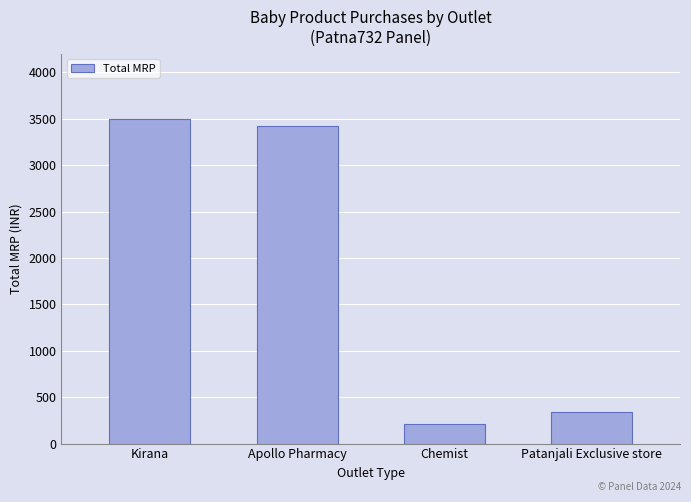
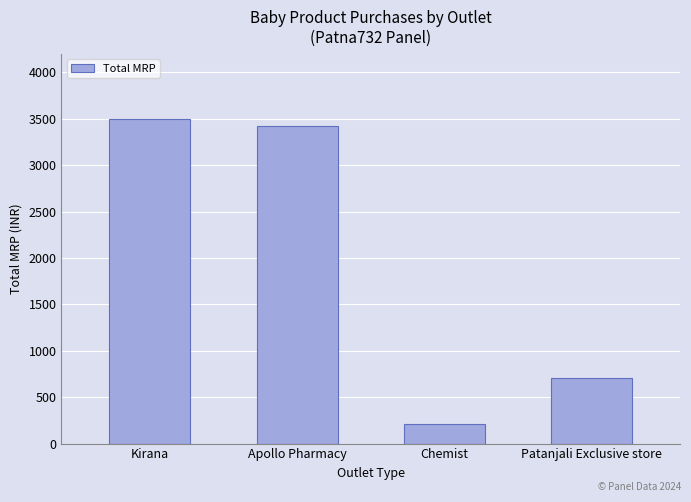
Patanjali Exclusive store: 300 -> 700
